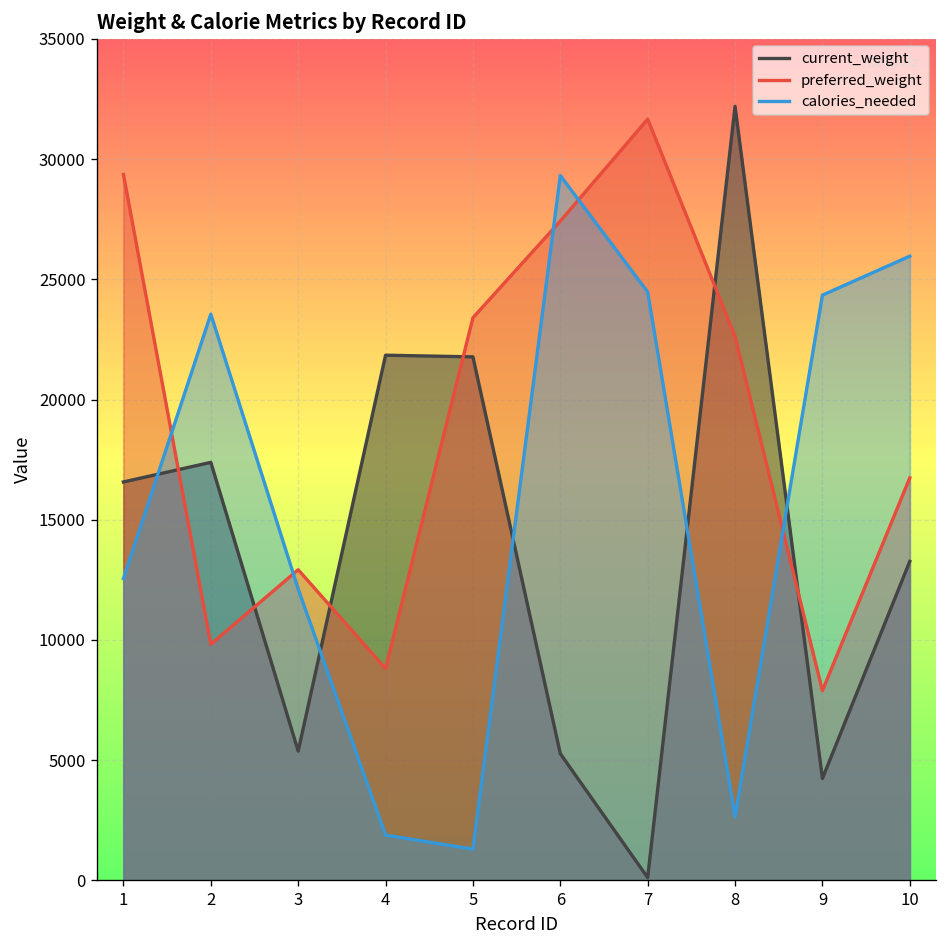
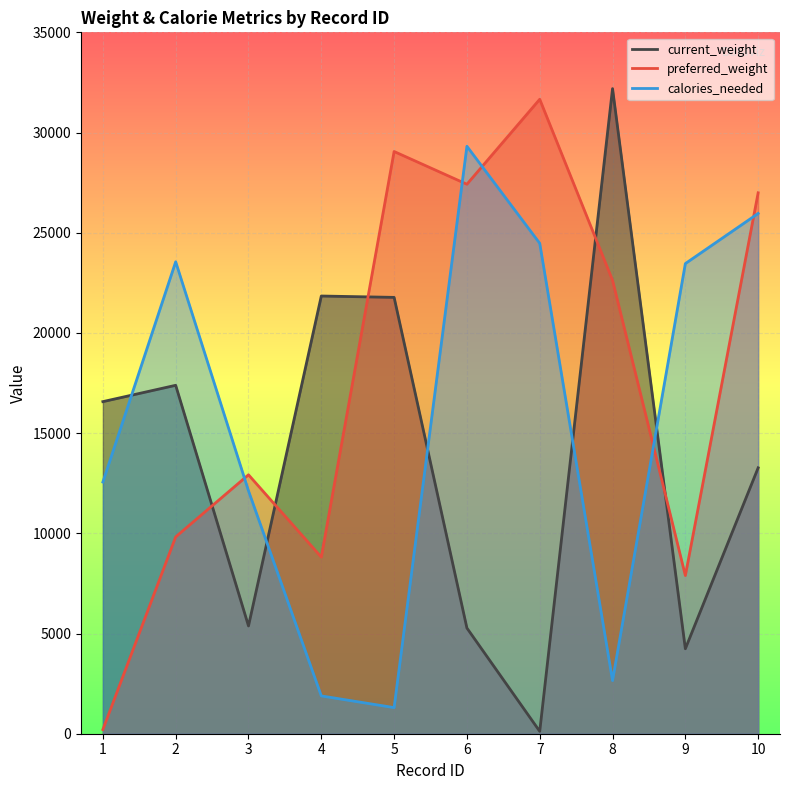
preferred_weight, 1: 29400 -> 200
preferred_weight, 5: 23400 -> 29100
calories_needed, 9: 24300 -> 23500
preferred_weight, 10: 16700 -> 27000
